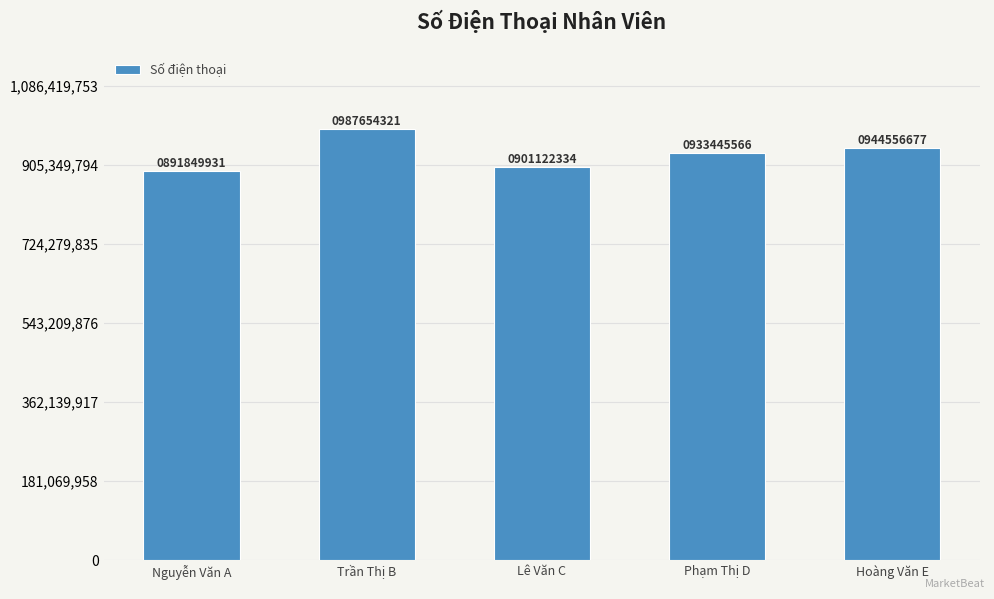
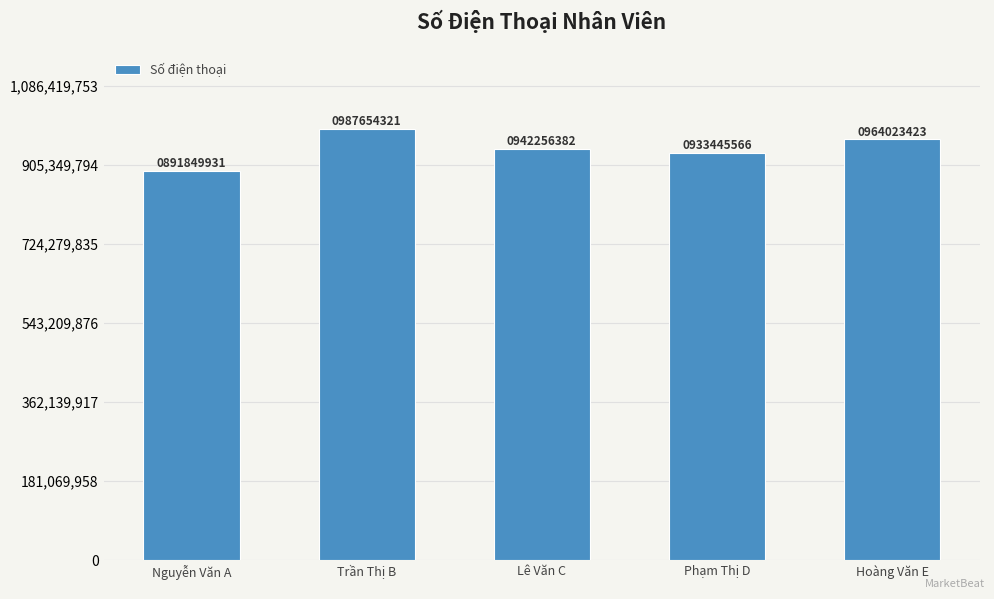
Lê Văn C: 0901122334 -> 0942256382
Hoàng Văn E: 0944556677 -> 0964023423
